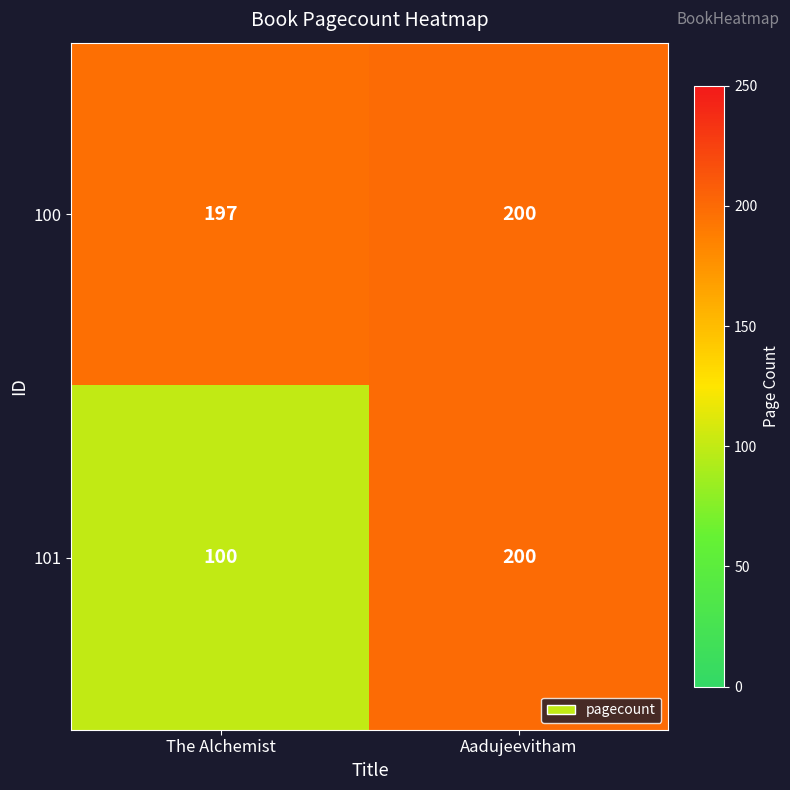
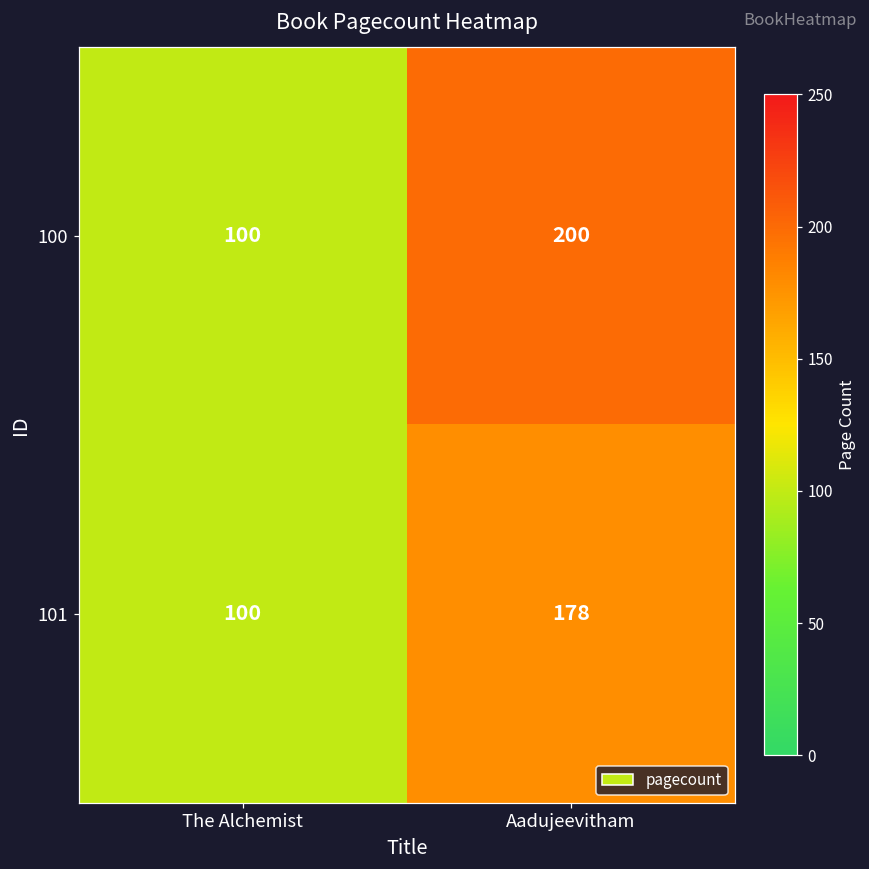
100, The Alchemist: 197 -> 100
101, Aadujeevitham: 200 -> 178
